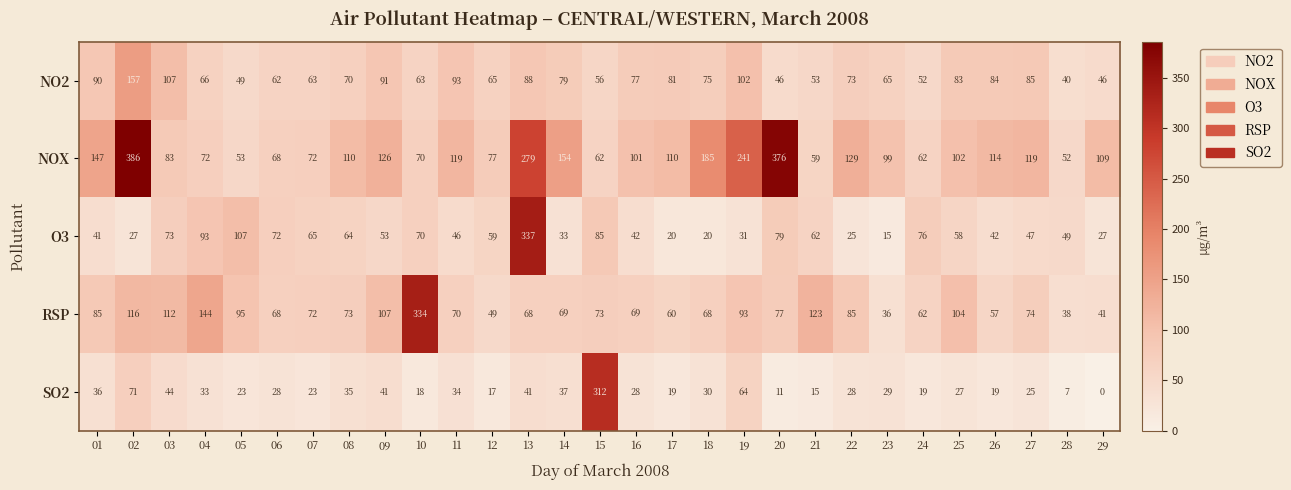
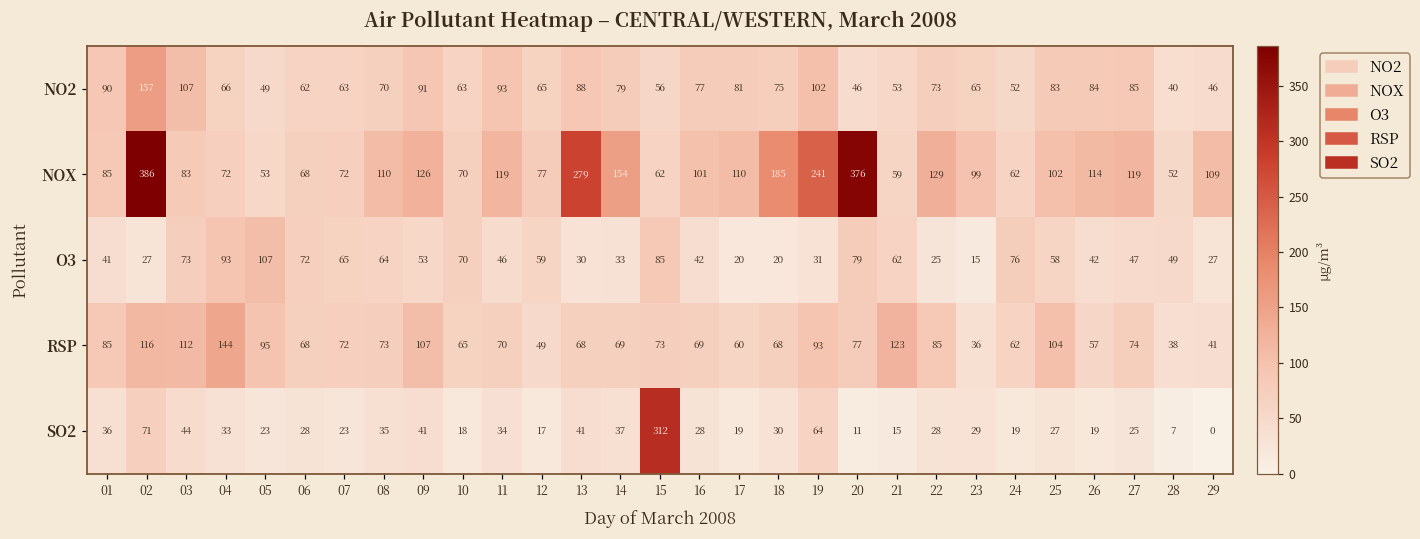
NOX, 01: 147 -> 85
O3, 13: 337 -> 30
RSP, 10: 334 -> 65
